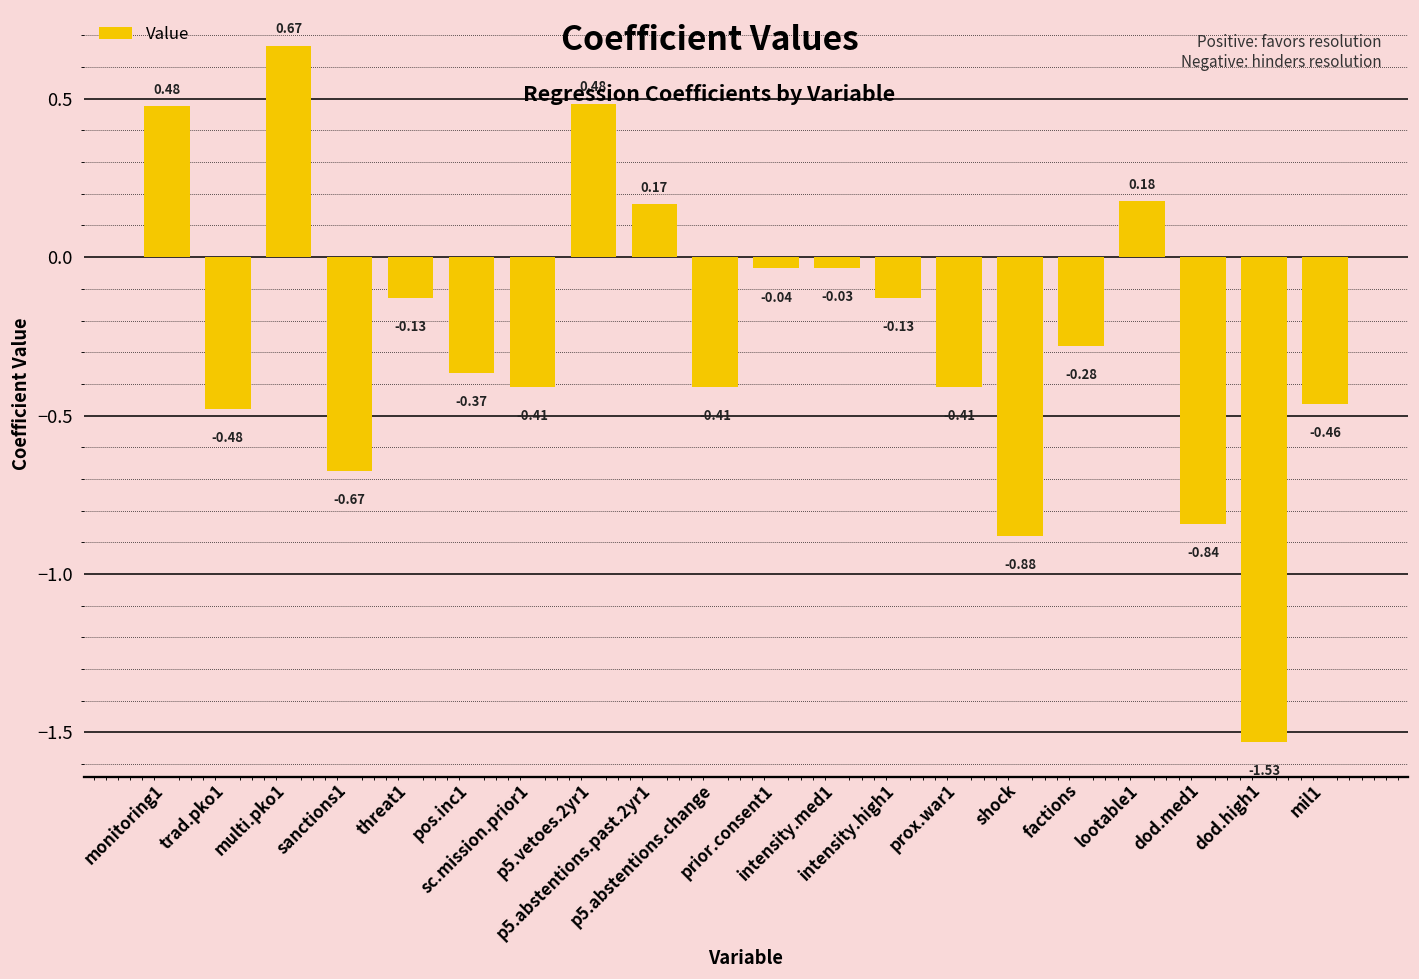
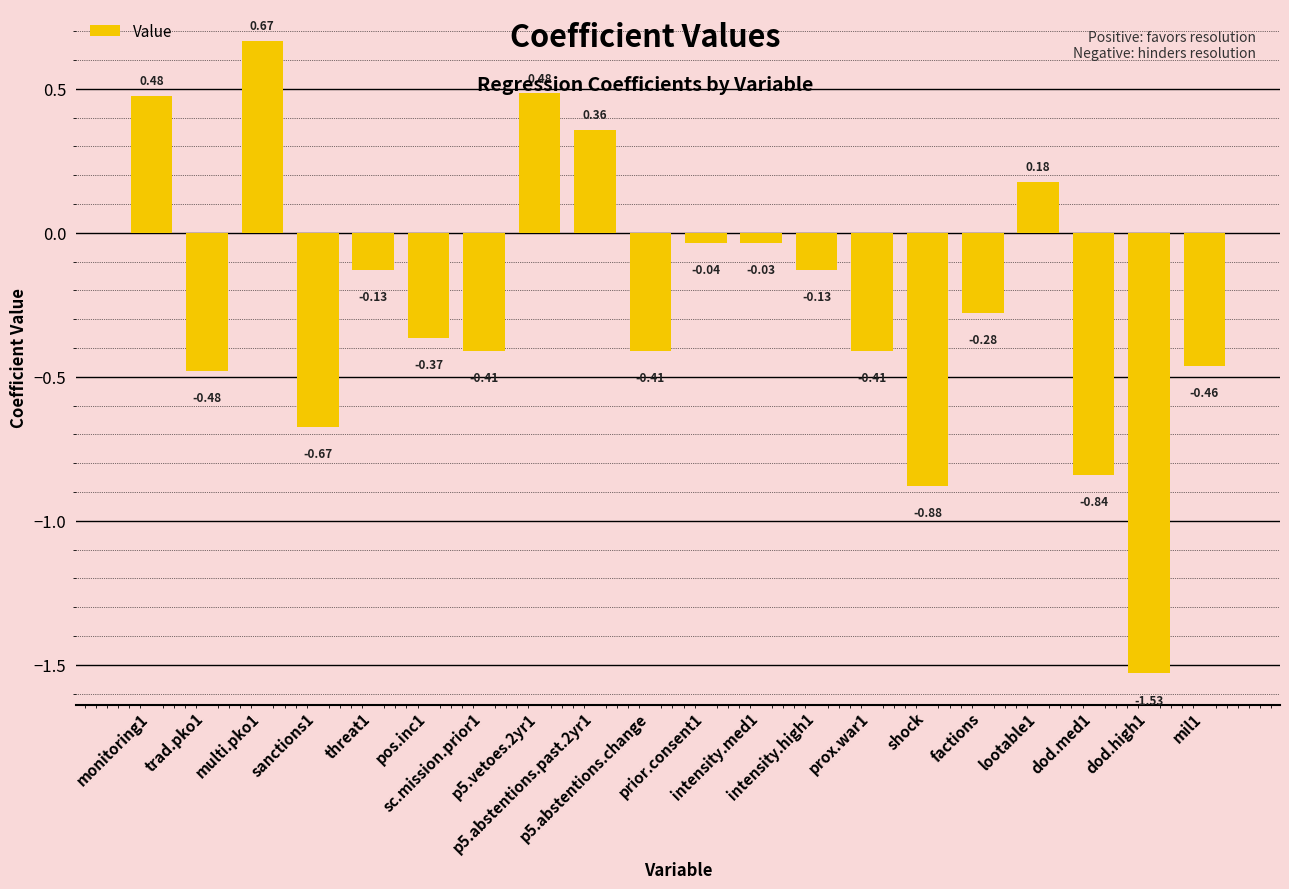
p5.abstentions.past.2yr1: 0.17 -> 0.36
